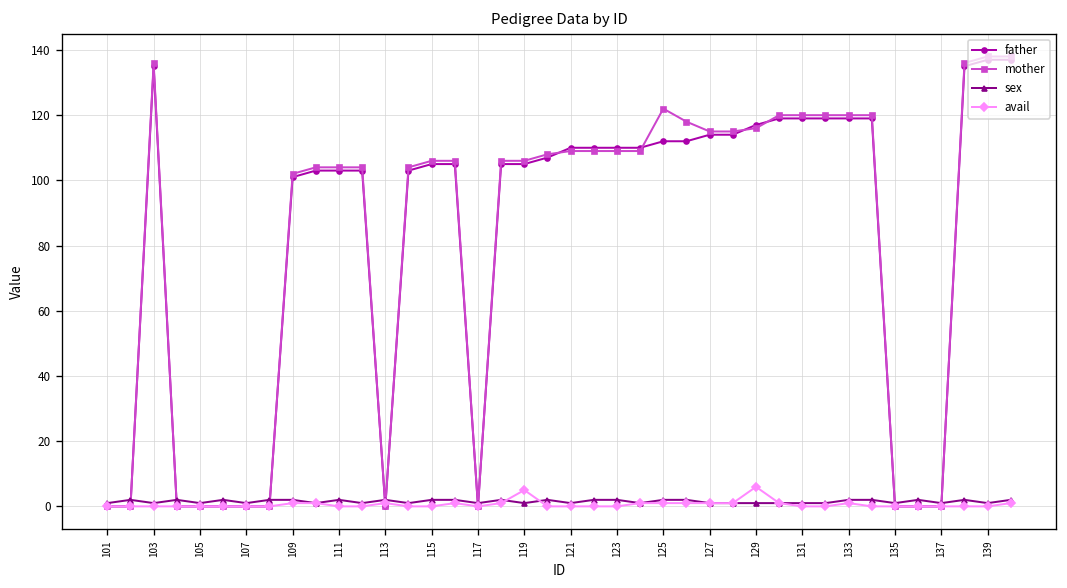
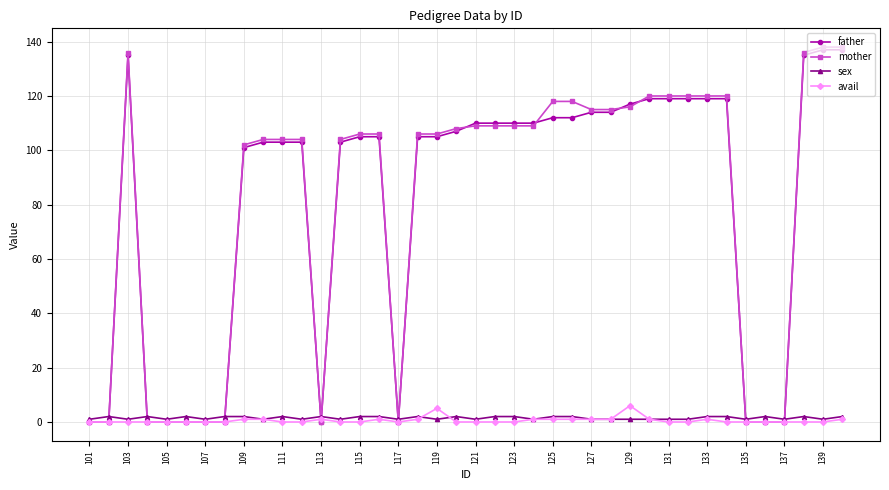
mother, 125: 122 -> 118
